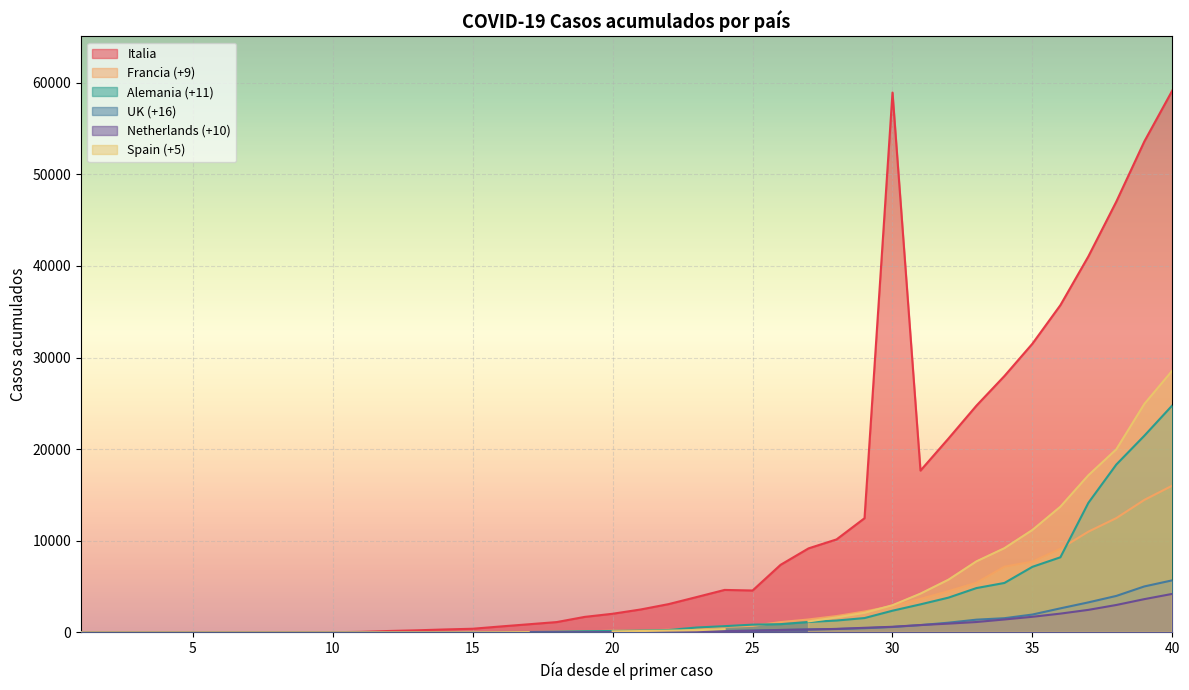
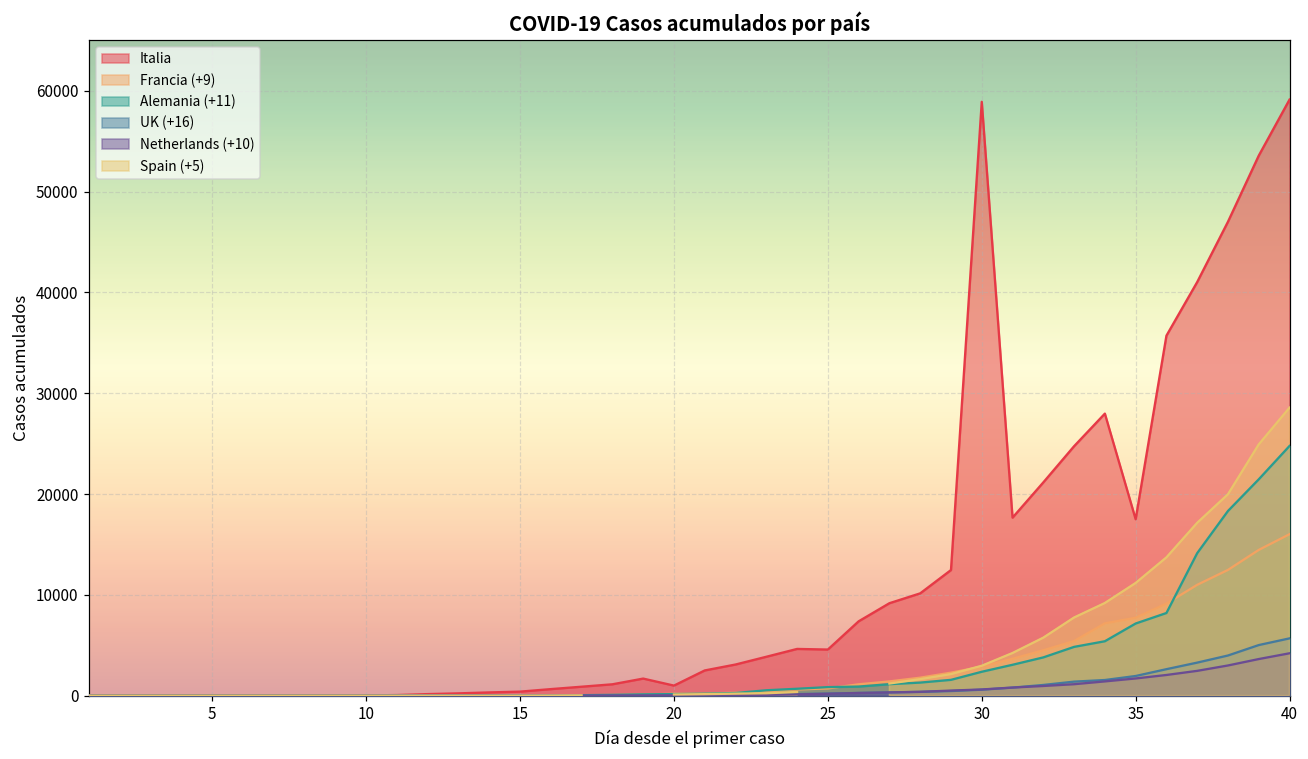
Italia, 20: 2000 -> 1000
Italia, 35: 32000 -> 18000
